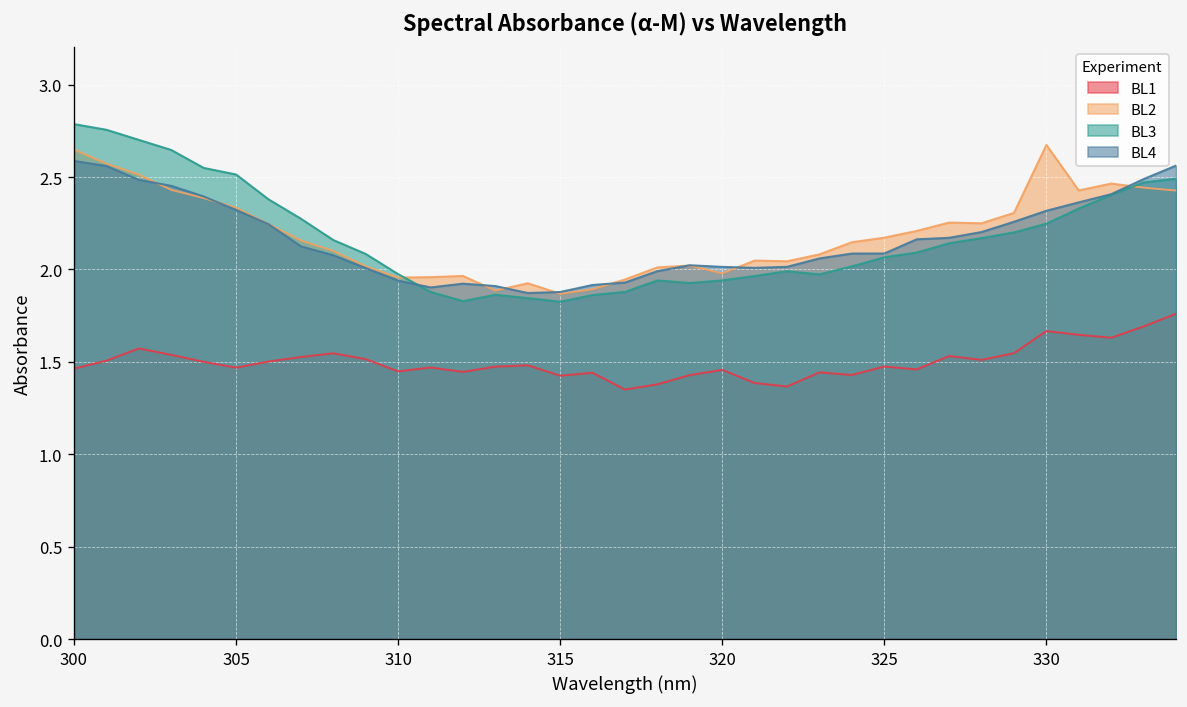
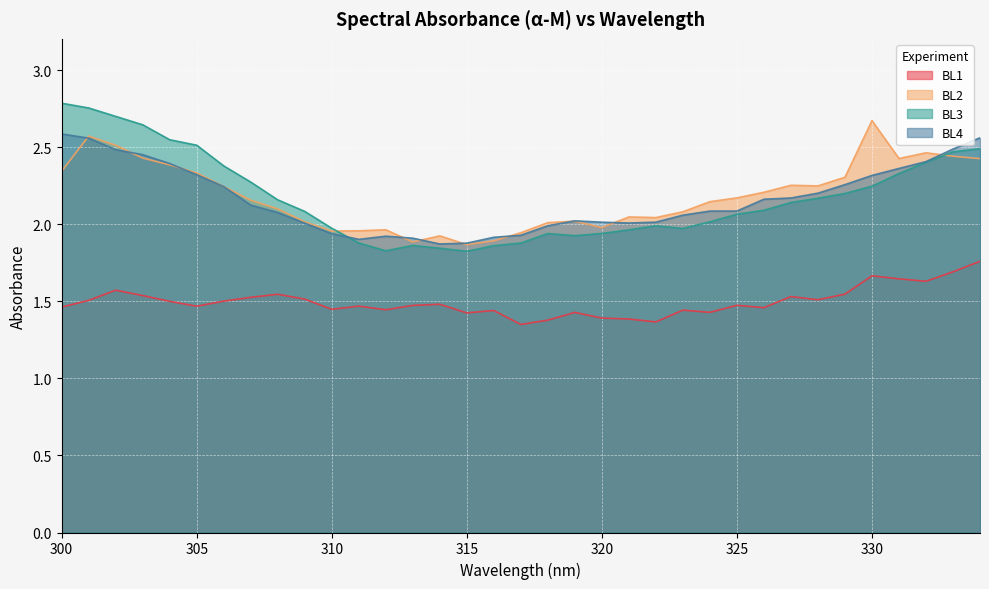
BL2, 300: 2.65 -> 2.34
BL1, 320: 1.46 -> 1.39
